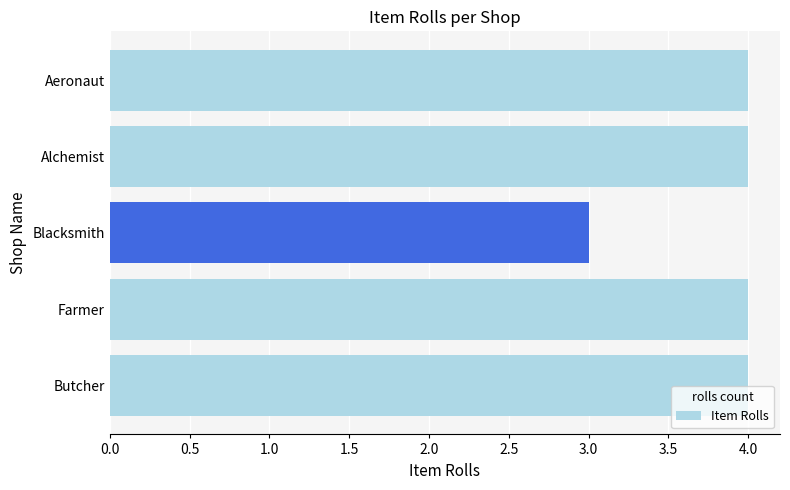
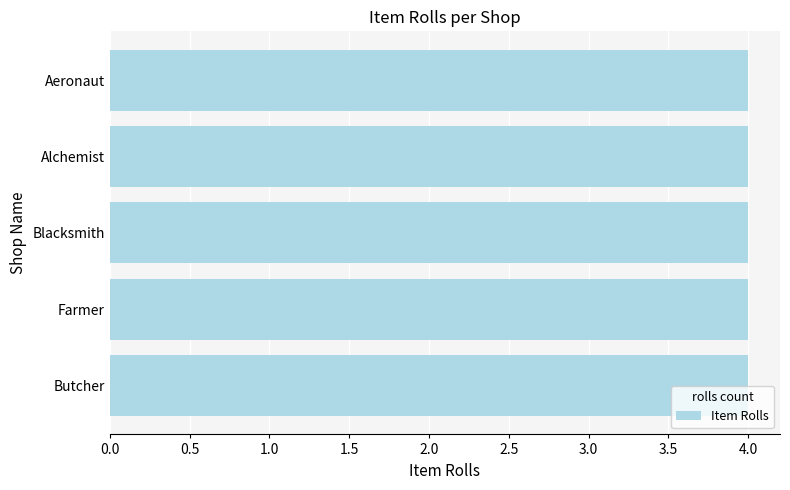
Blacksmith: 3 -> 4
